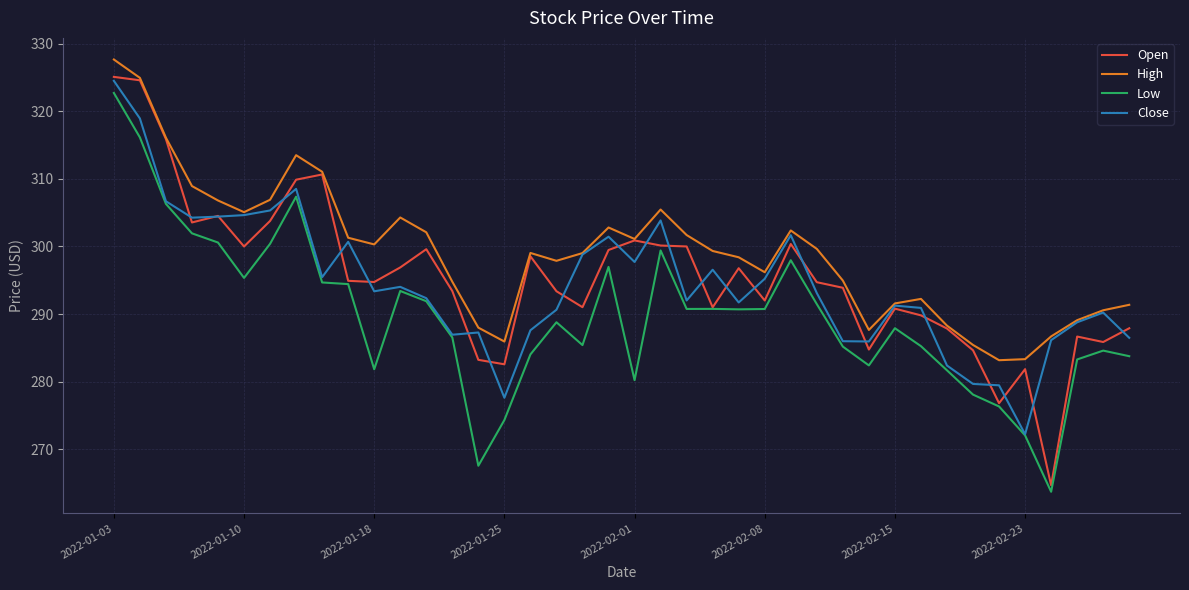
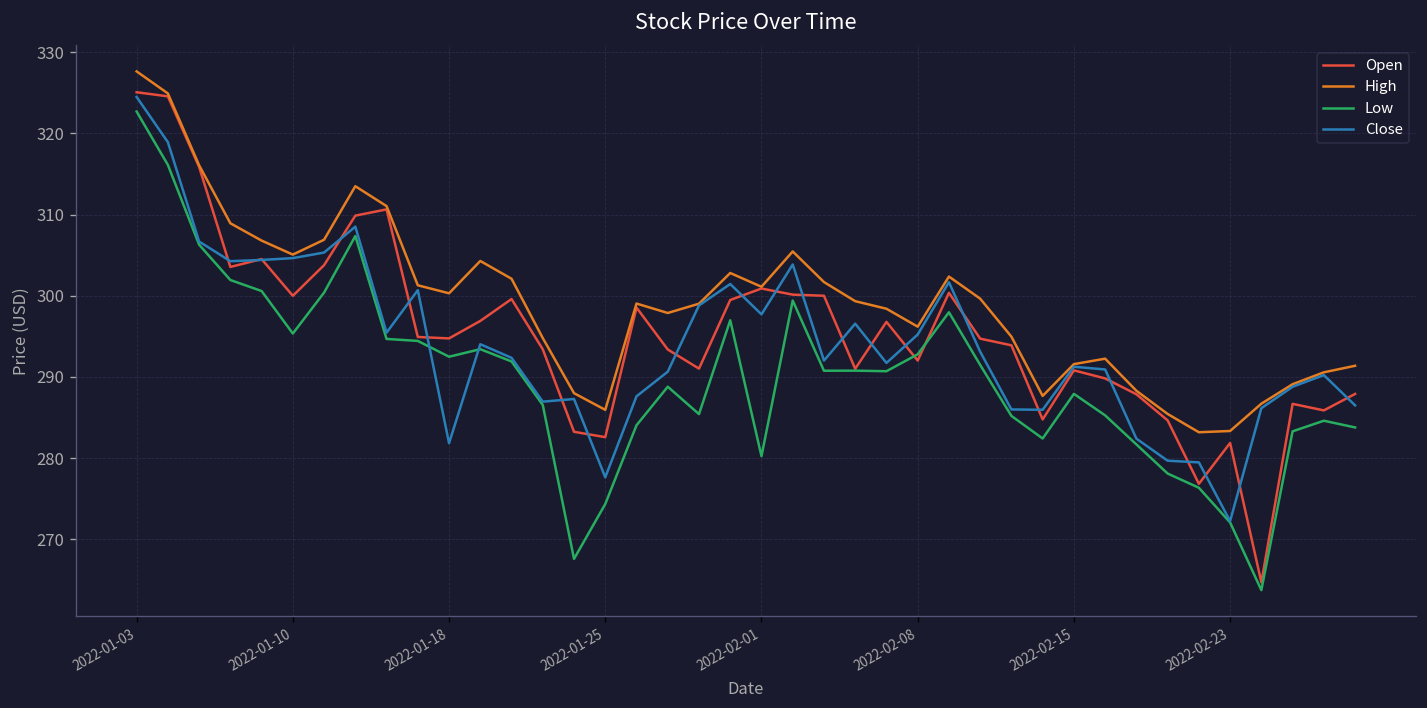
Low, 2022-01-18: 282 -> 292
Close, 2022-01-18: 293 -> 282
Low, 2022-02-08: 291 -> 293
